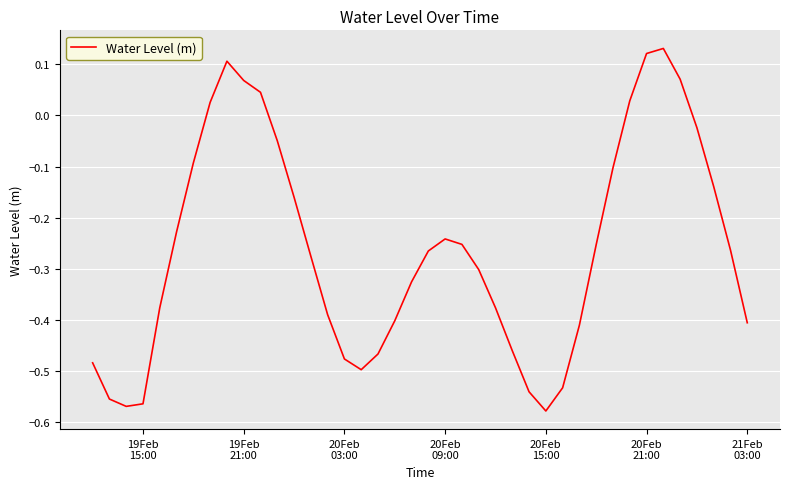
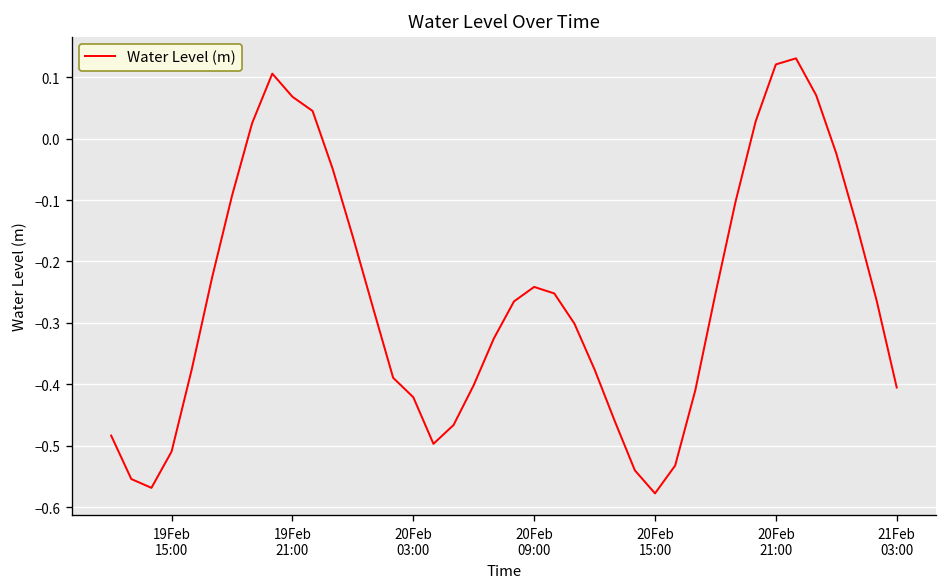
19Feb 15:00: -0.56 -> -0.51
20Feb 03:00: -0.48 -> -0.42
